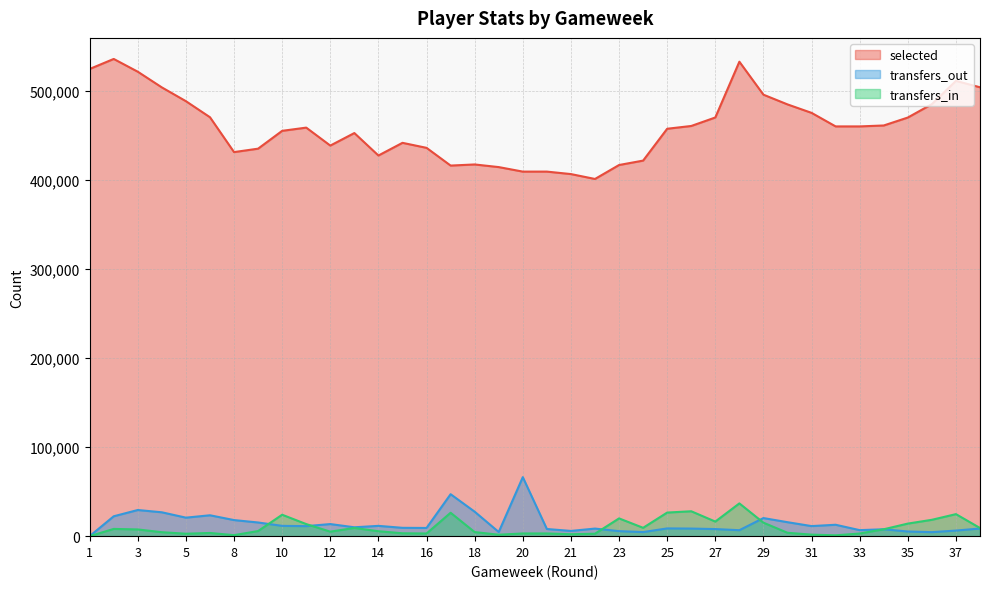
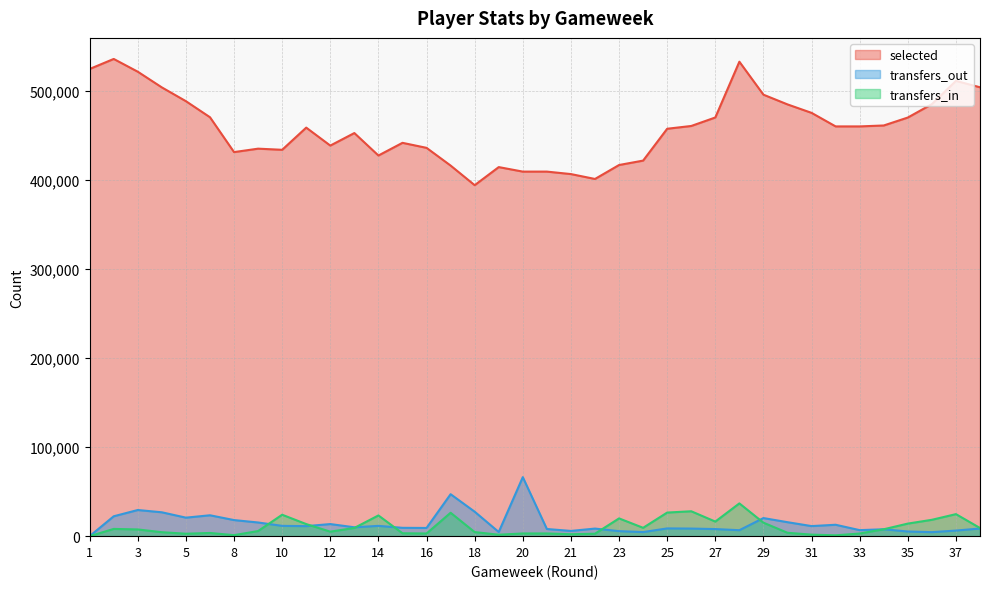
selected, 10: 460,000 -> 430,000
transfers_in, 14: 10,000 -> 20,000
selected, 18: 420,000 -> 390,000
